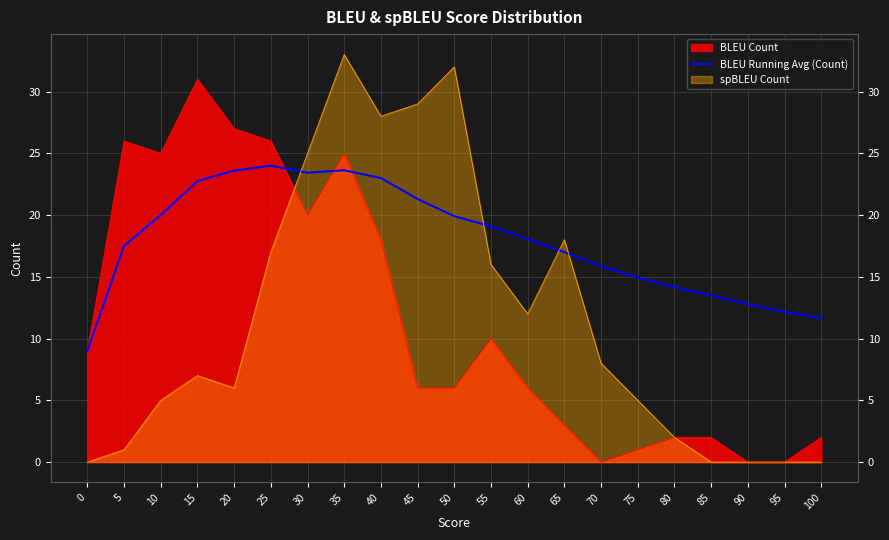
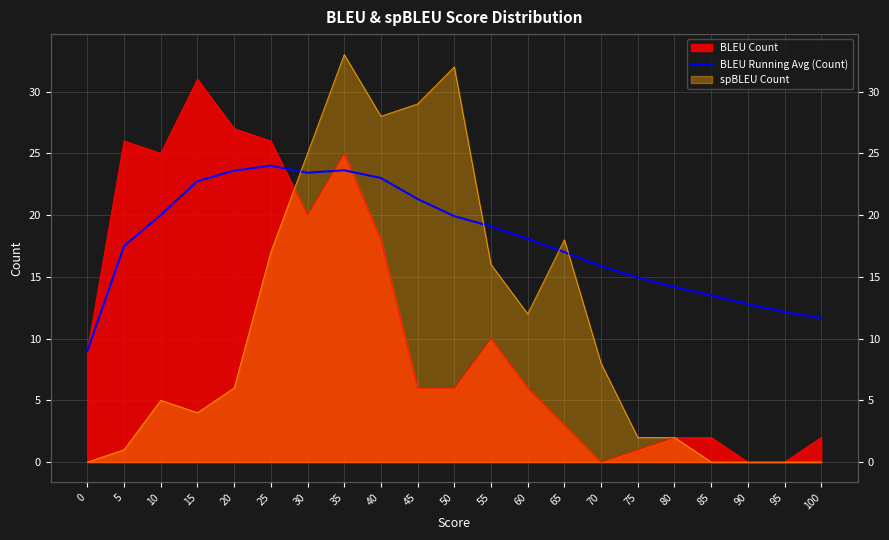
spBLEU Count, 15: 7 -> 4
spBLEU Count, 75: 5 -> 2
